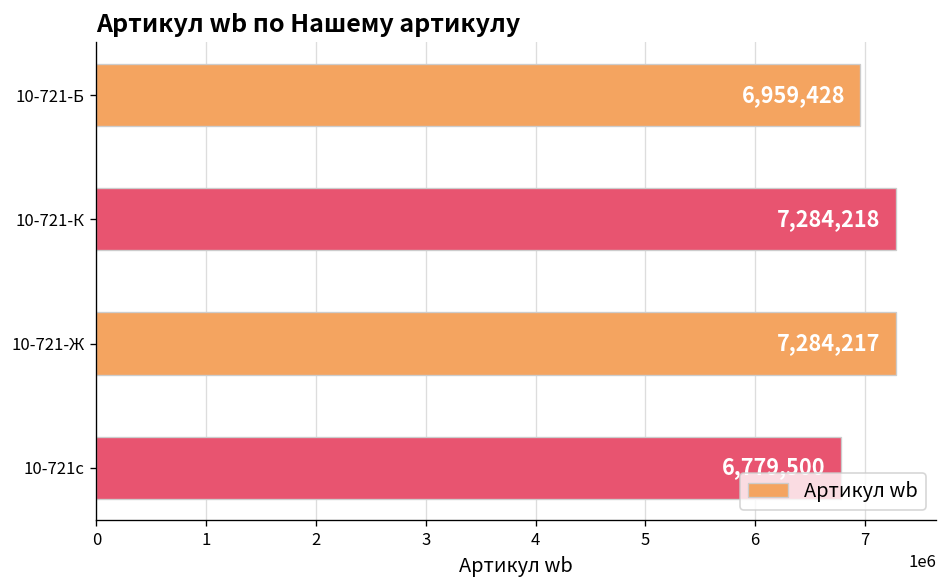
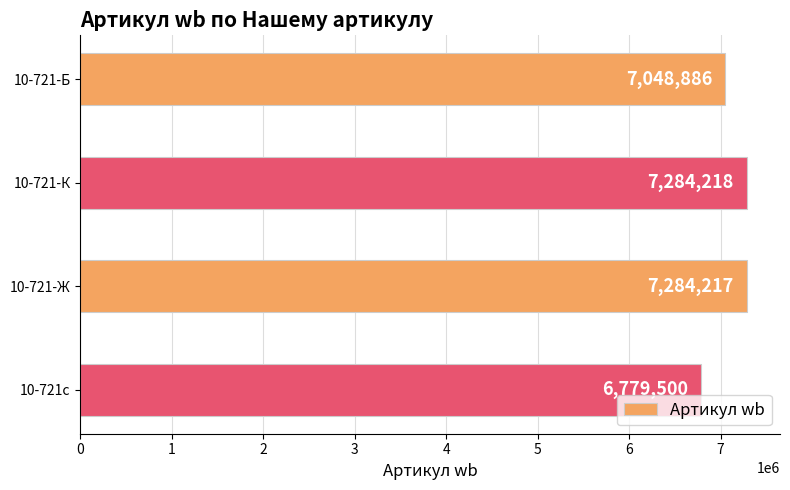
10-721-Б: 6,959,428 -> 7,048,886
